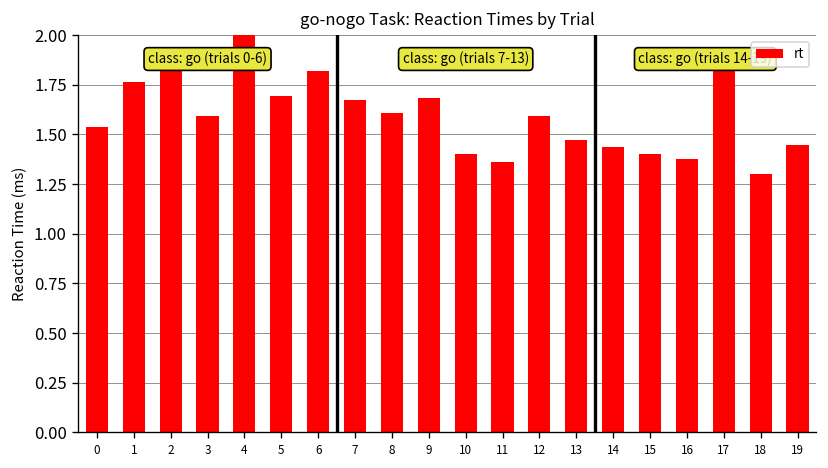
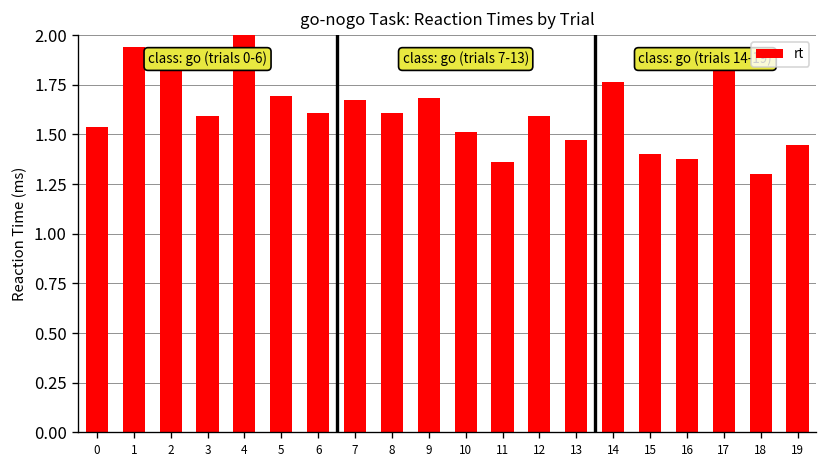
1: 1.77 -> 1.94
6: 1.82 -> 1.61
10: 1.40 -> 1.51
14: 1.43 -> 1.77
